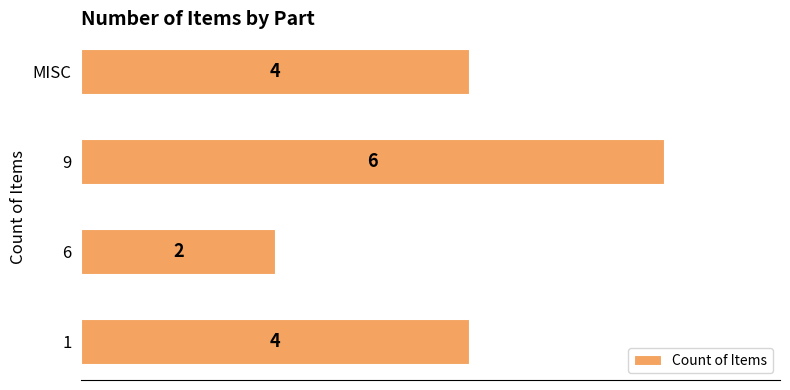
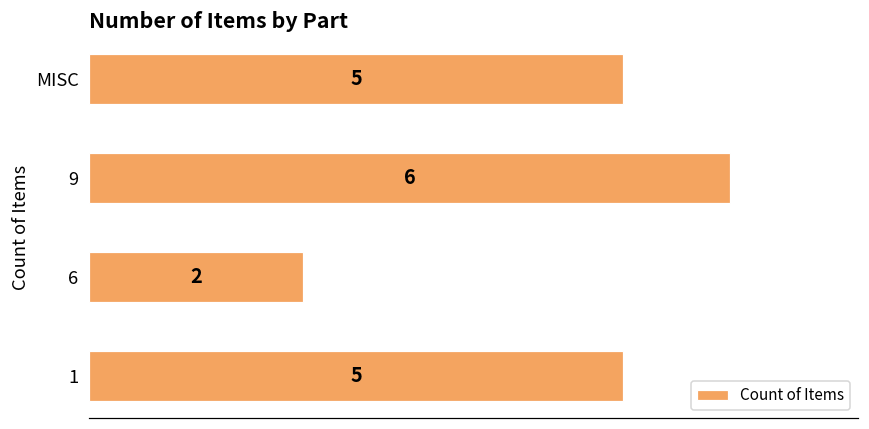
MISC: 4 -> 5
1: 4 -> 5
